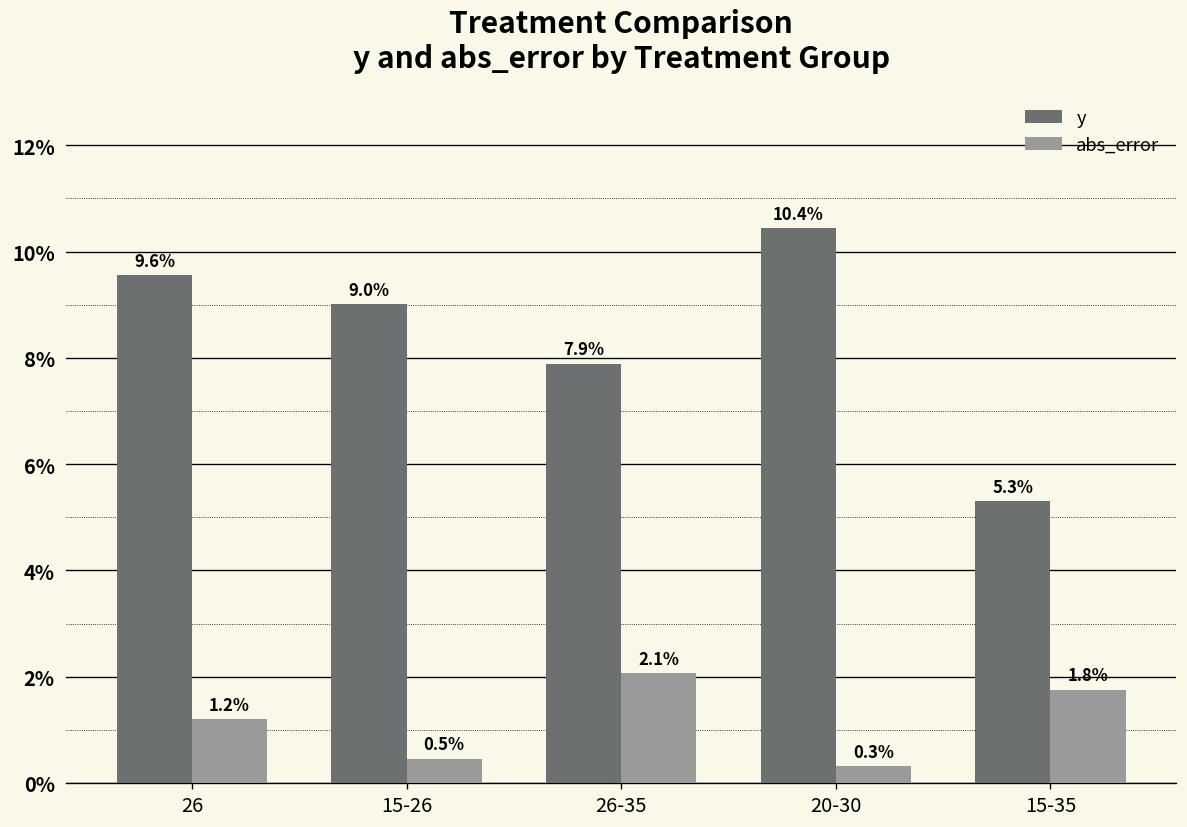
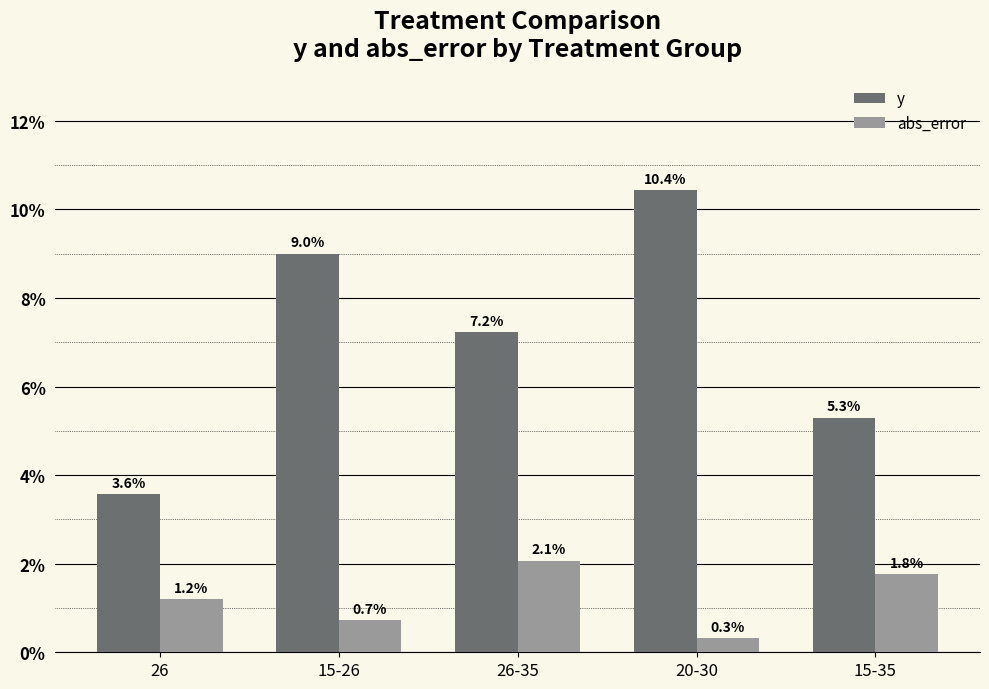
y, 26: 9.6% -> 3.6%
abs_error, 15-26: 0.5% -> 0.7%
y, 26-35: 7.9% -> 7.2%
